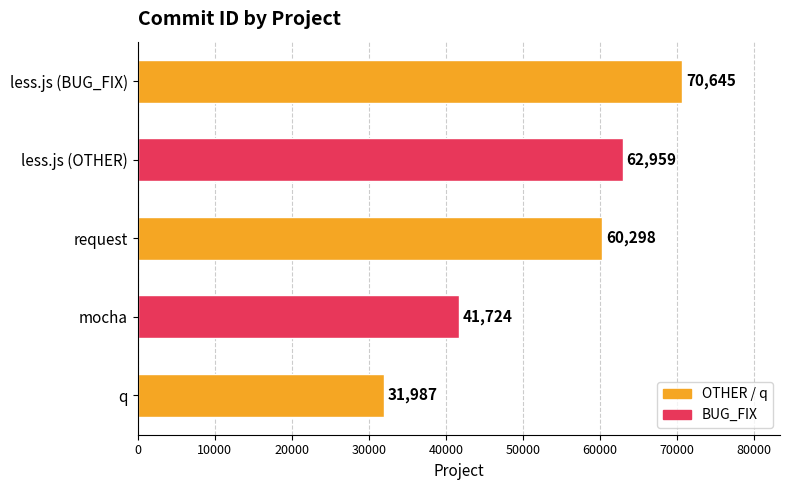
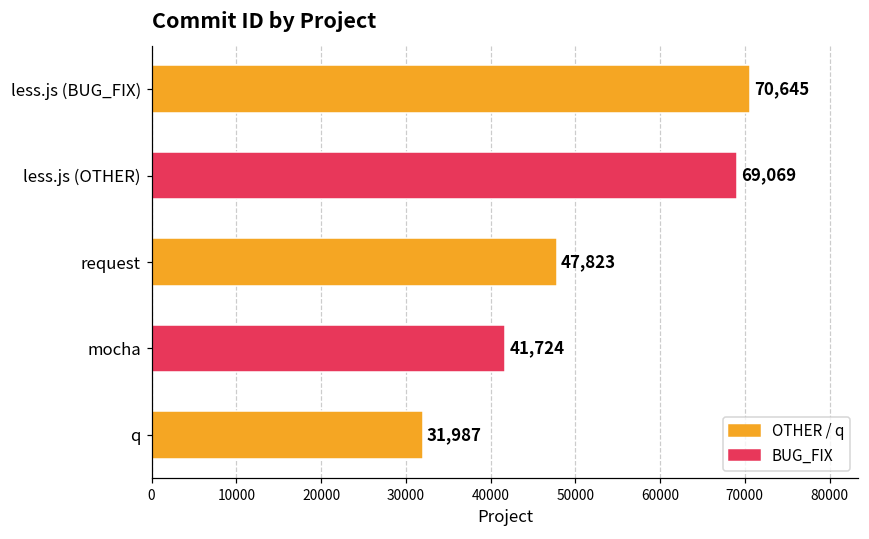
less.js (OTHER): 62,959 -> 69,069
request: 60,298 -> 47,823
